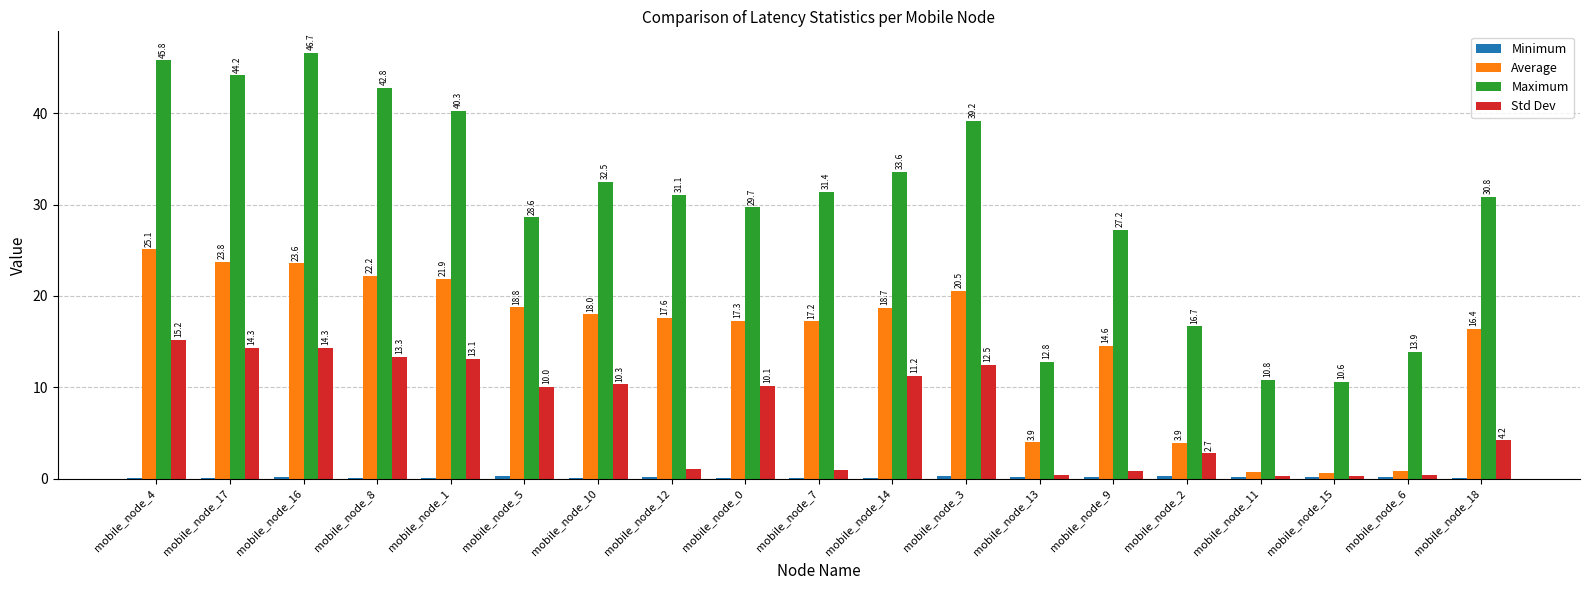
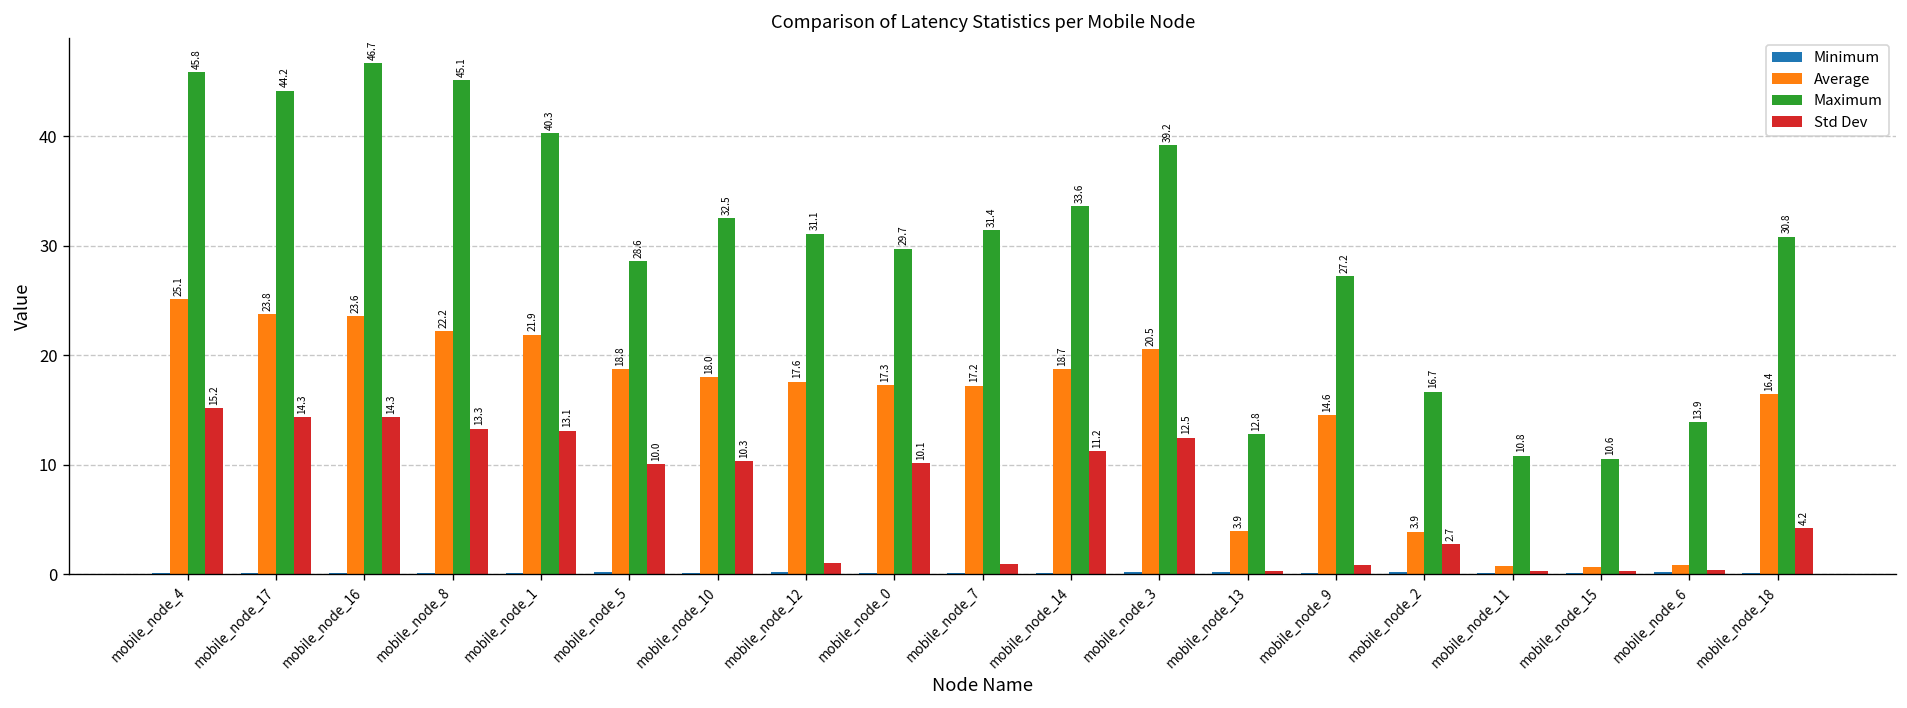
Maximum, mobile_node_8: 42.8 -> 45.1
